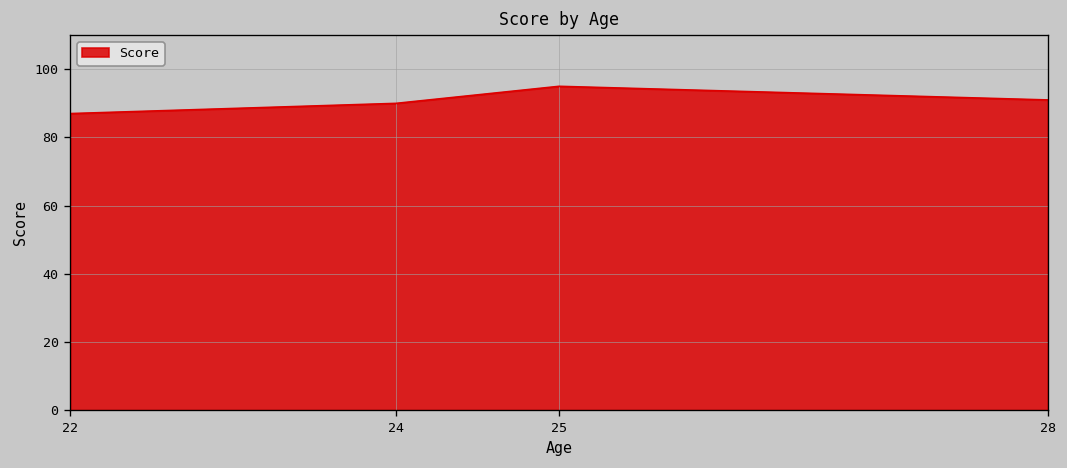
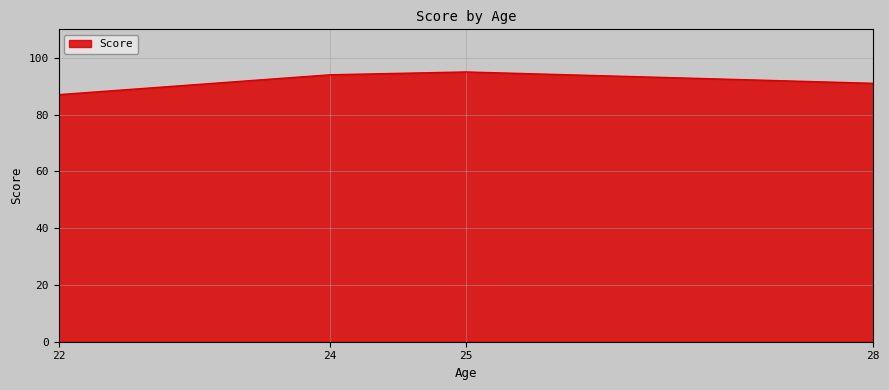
24: 90 -> 94
